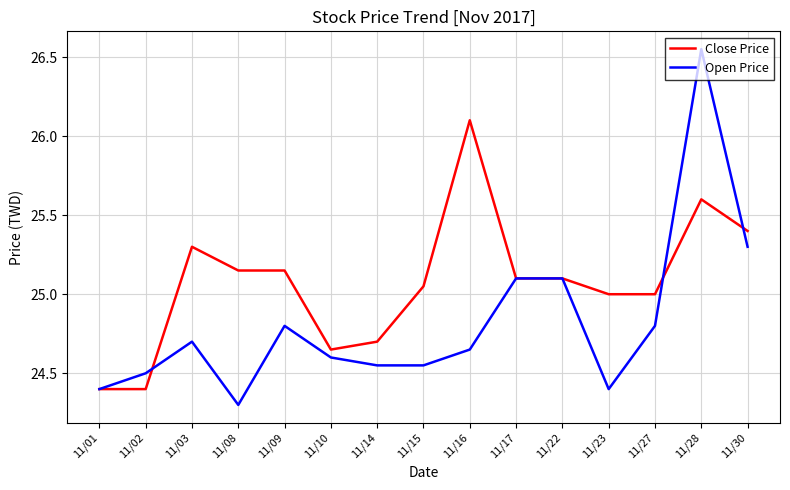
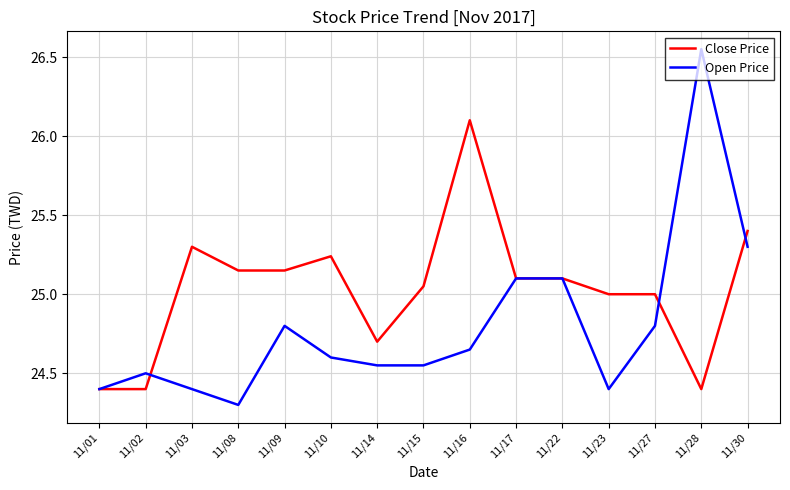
Open Price, 11/03: 24.7 -> 24.4
Close Price, 11/10: 24.65 -> 25.24
Close Price, 11/28: 25.6 -> 24.4
